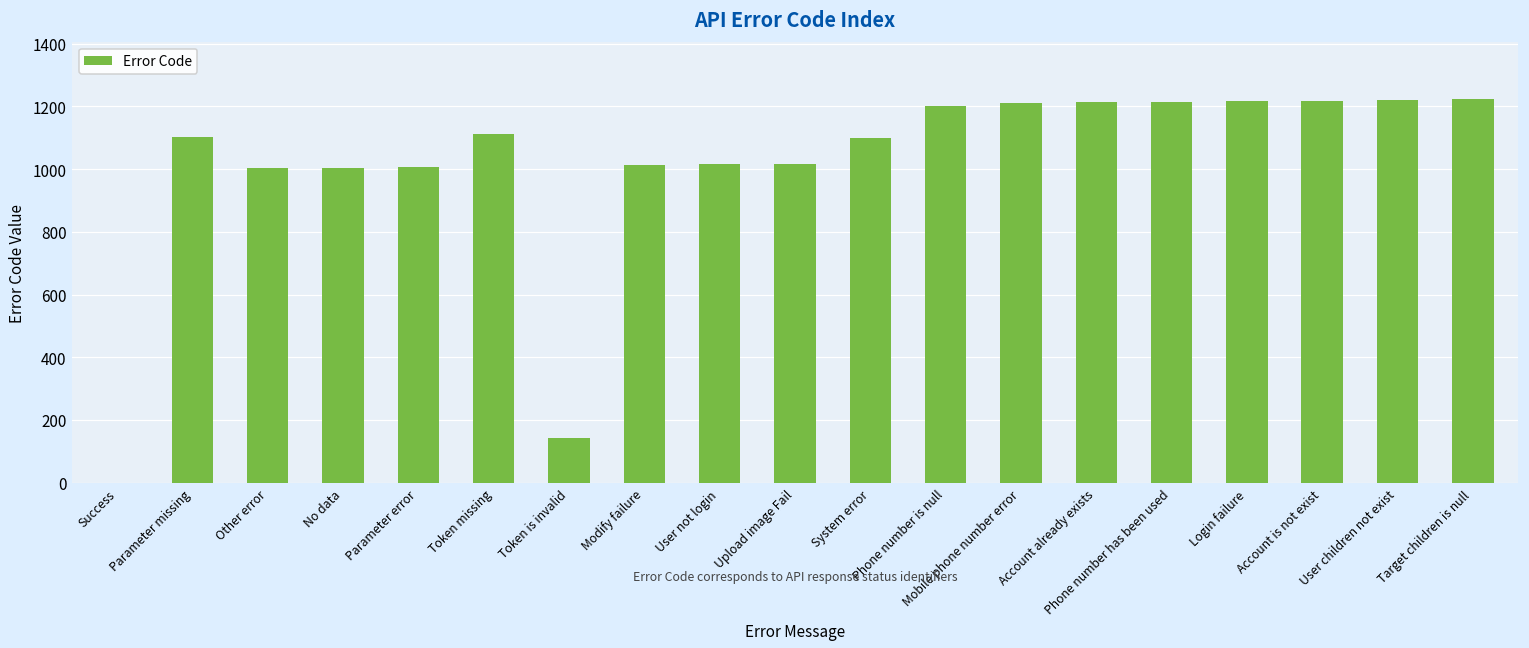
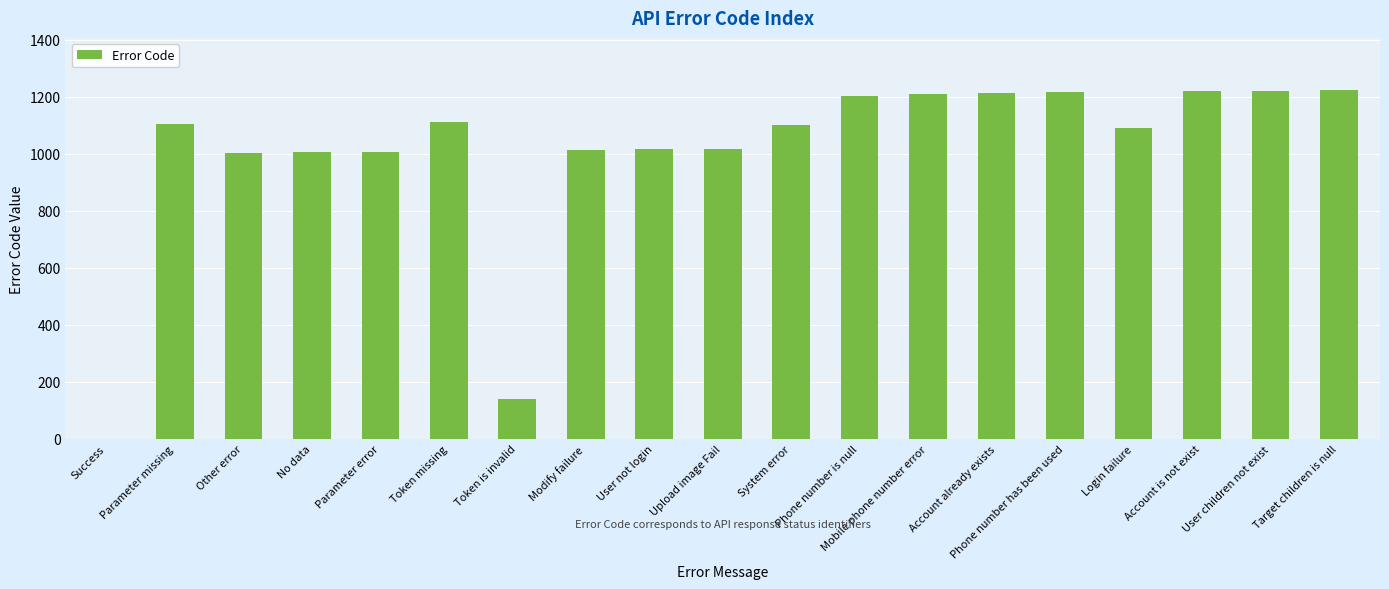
Login failure: 1220 -> 1090
